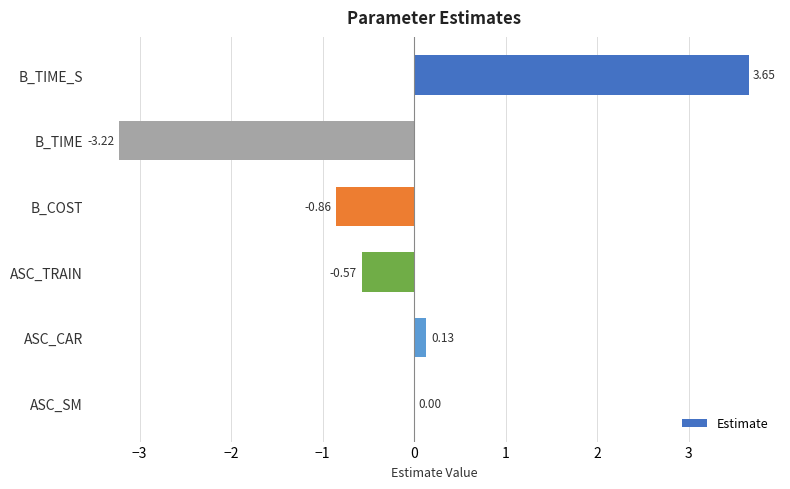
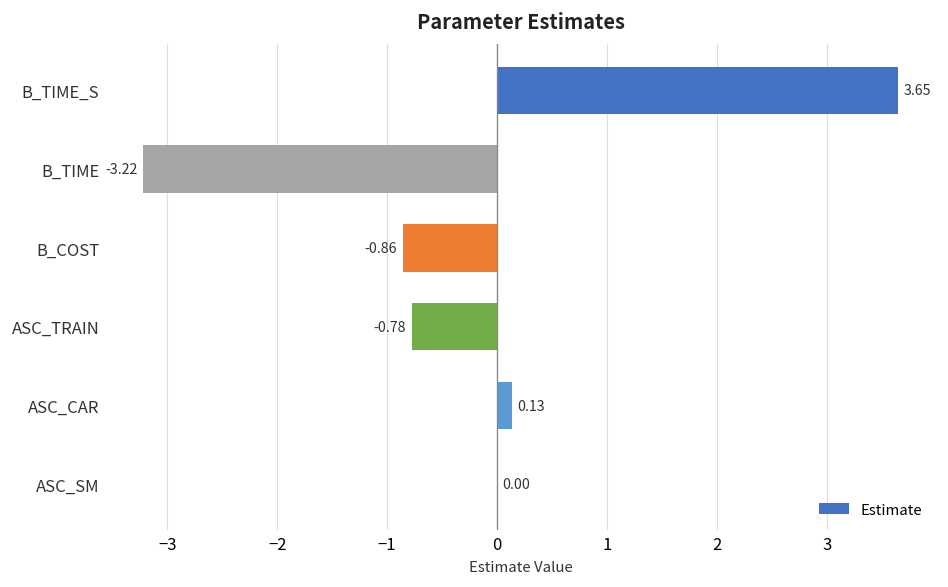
ASC_TRAIN: -0.57 -> -0.78
